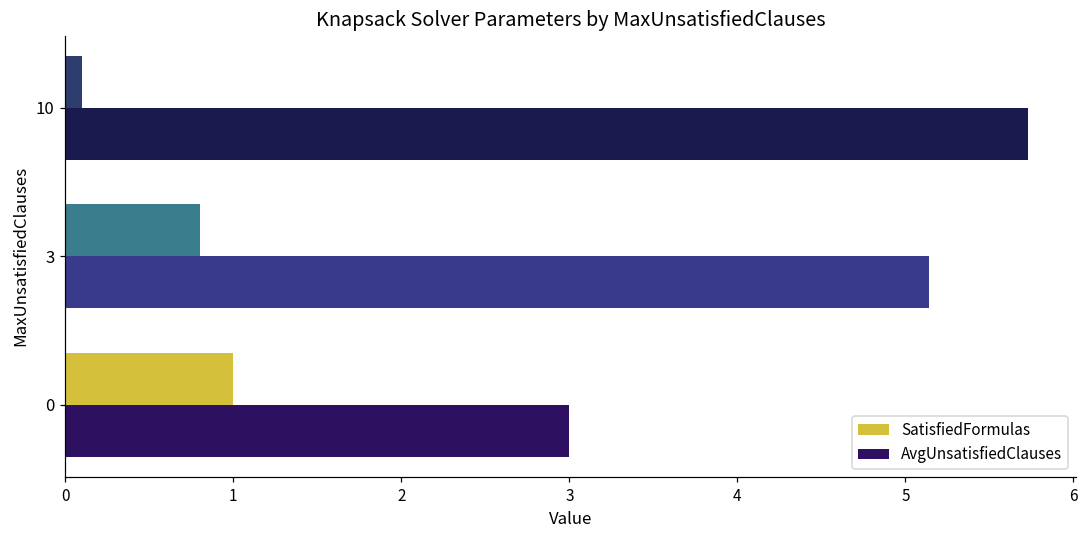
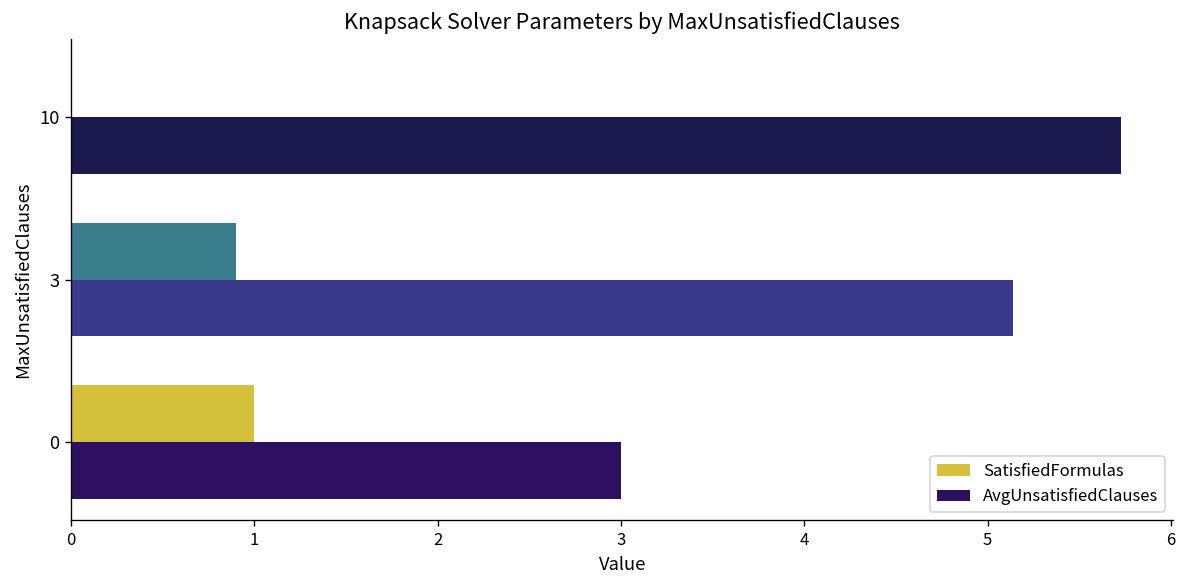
SatisfiedFormulas, 10: 0.1 -> 0.0
SatisfiedFormulas, 3: 0.8 -> 0.9
